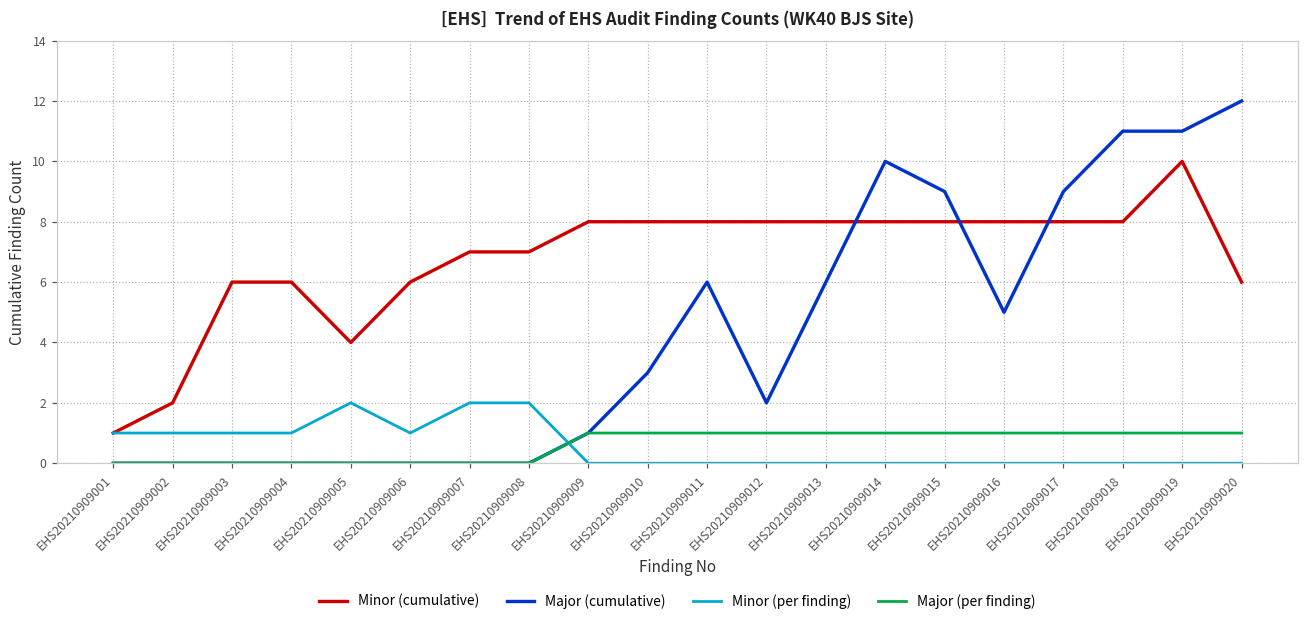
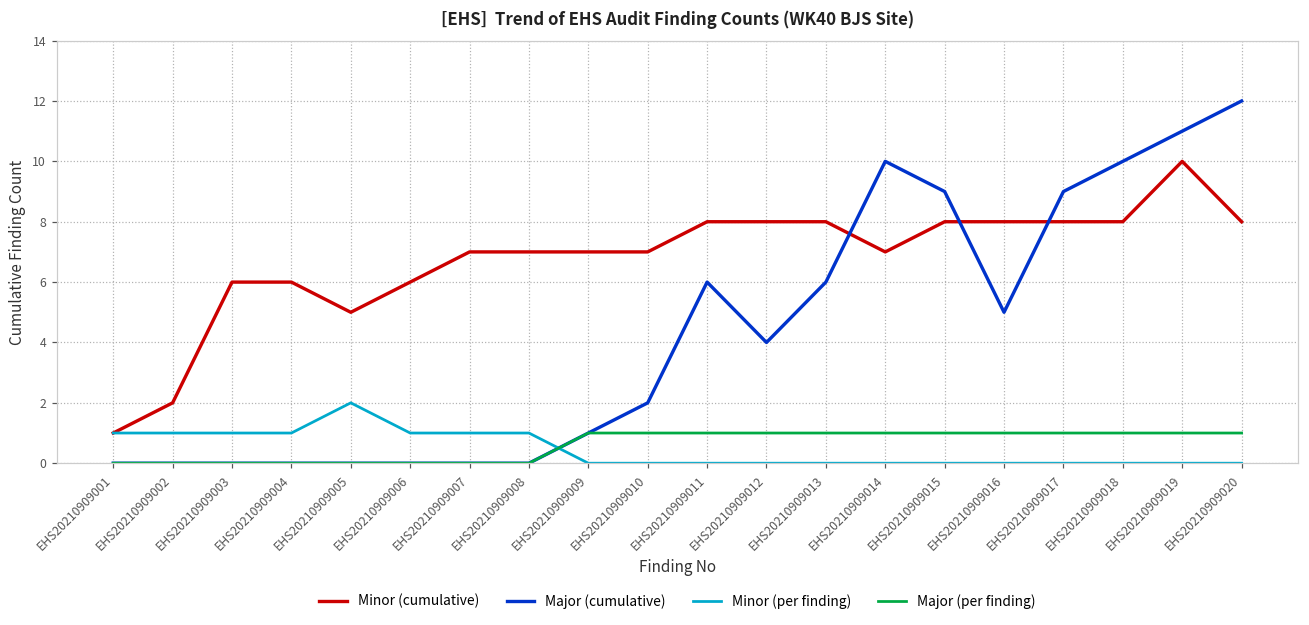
Minor (cumulative), EHS20210909005: 4 -> 5
Minor (per finding), EHS20210909007: 2 -> 1
Minor (per finding), EHS20210909008: 2 -> 1
Minor (cumulative), EHS20210909009: 8 -> 7
Minor (cumulative), EHS20210909010: 8 -> 7
Major (cumulative), EHS20210909010: 3 -> 2
Major (cumulative), EHS20210909012: 2 -> 4
Minor (cumulative), EHS20210909014: 8 -> 7
Major (cumulative), EHS20210909018: 11 -> 10
Minor (cumulative), EHS20210909020: 6 -> 8
